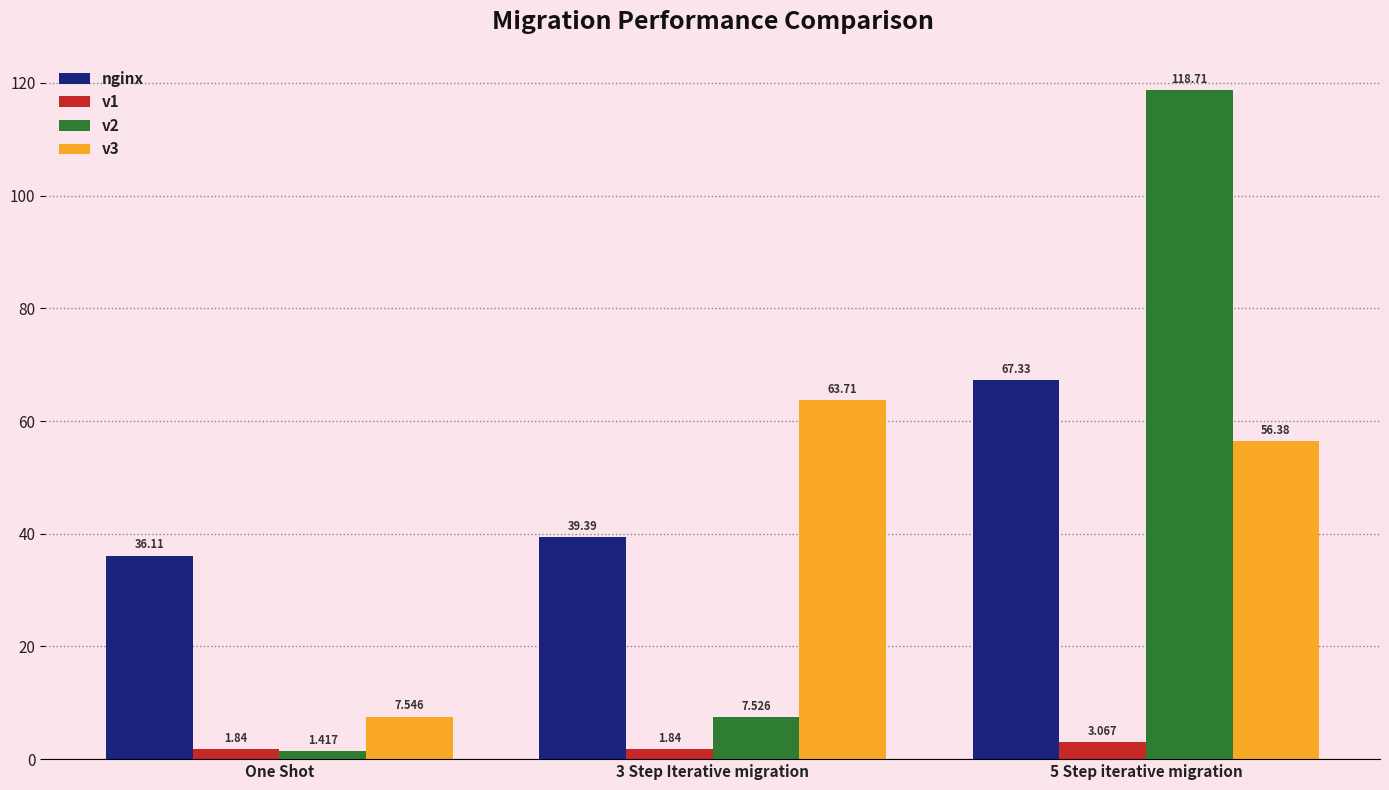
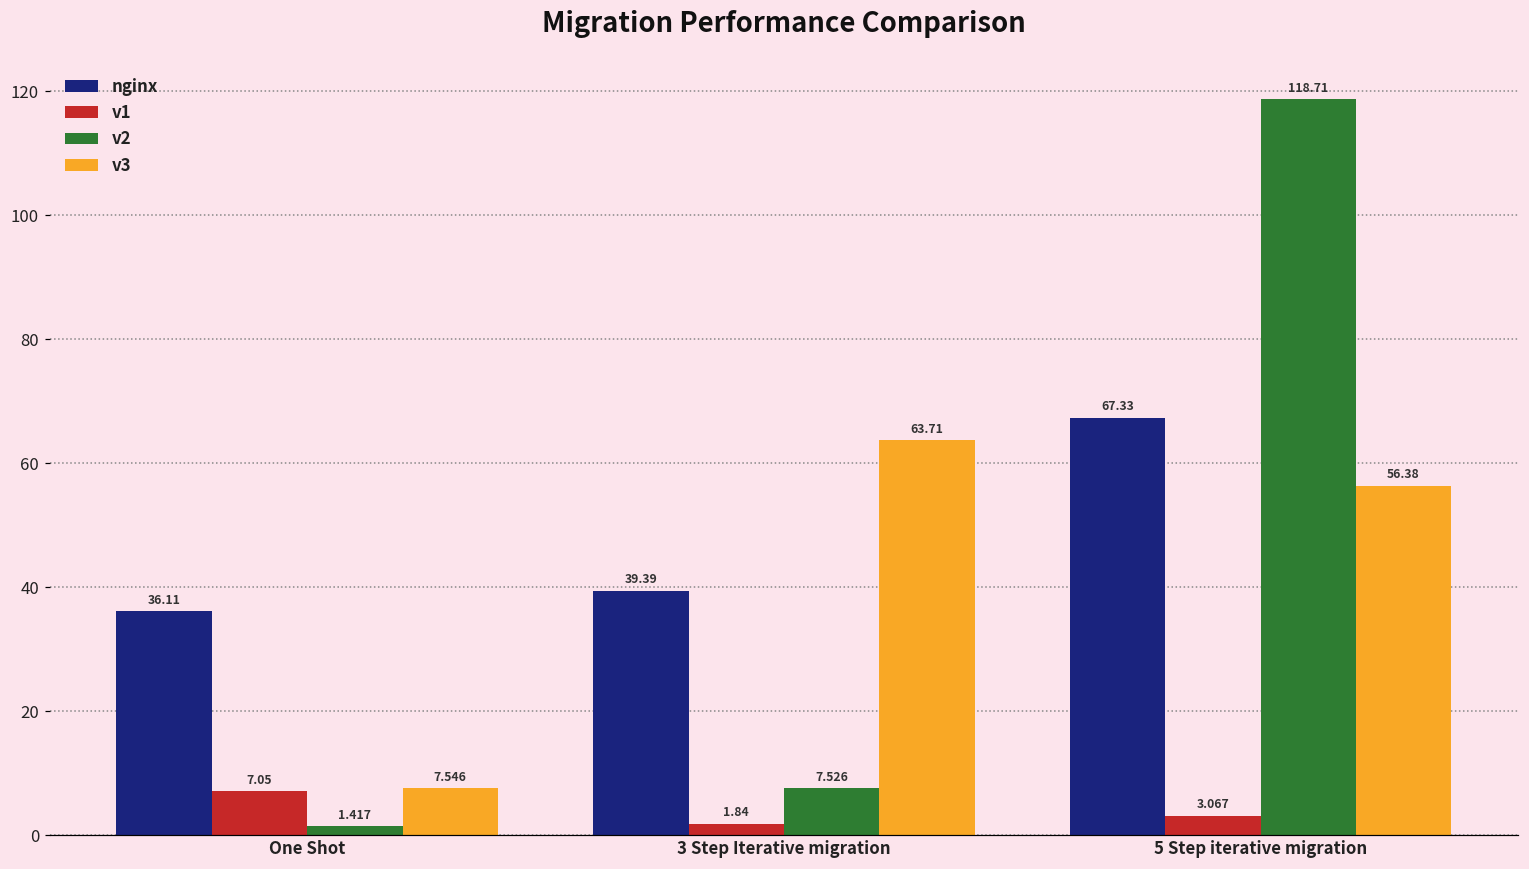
v1, One Shot: 1.84 -> 7.05
